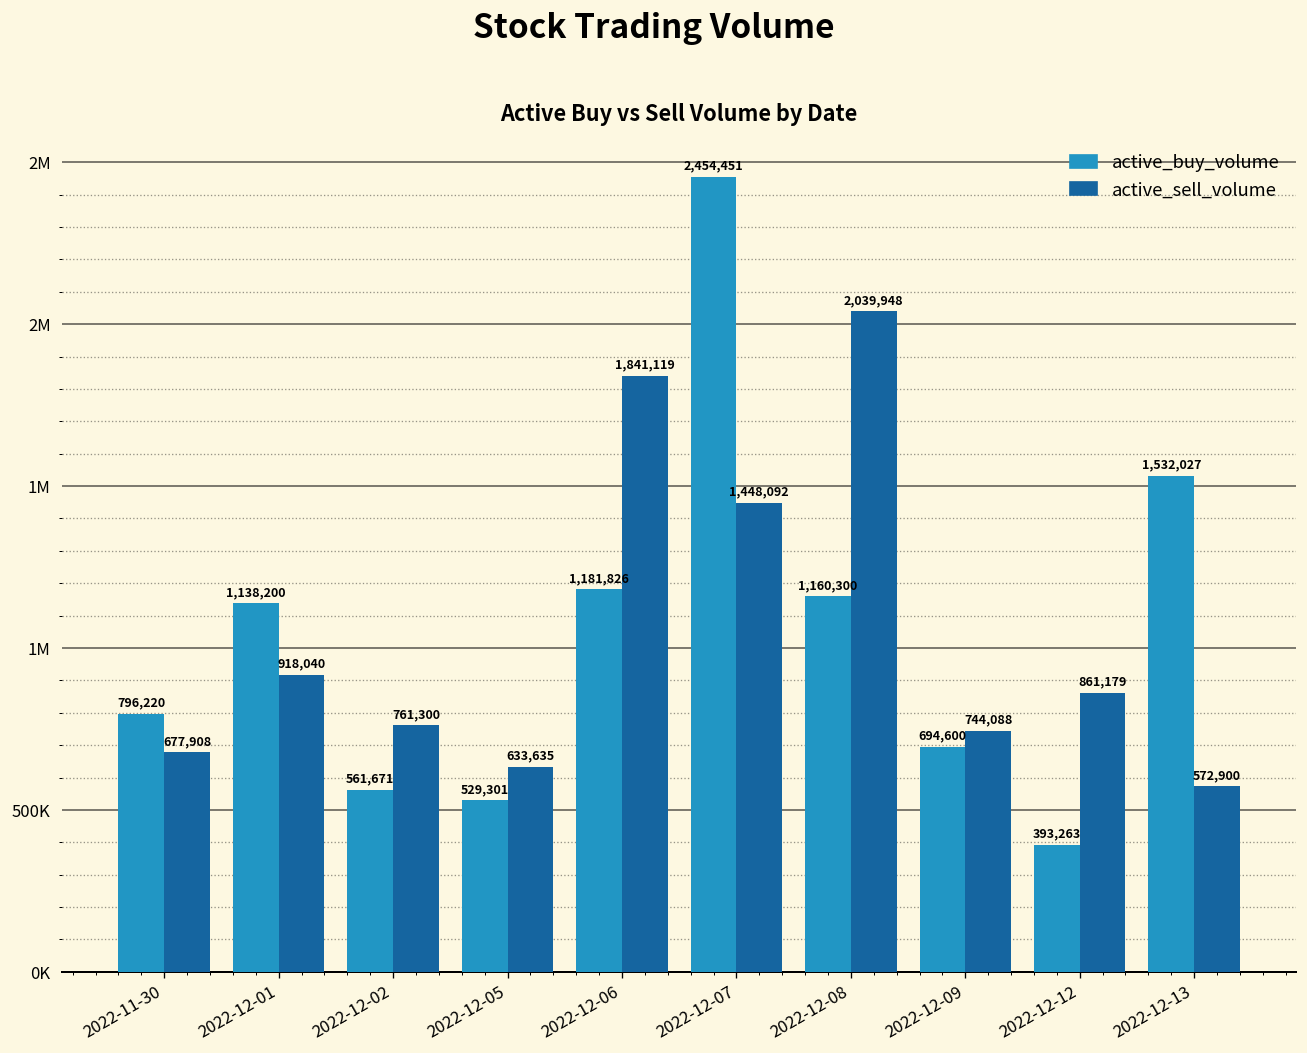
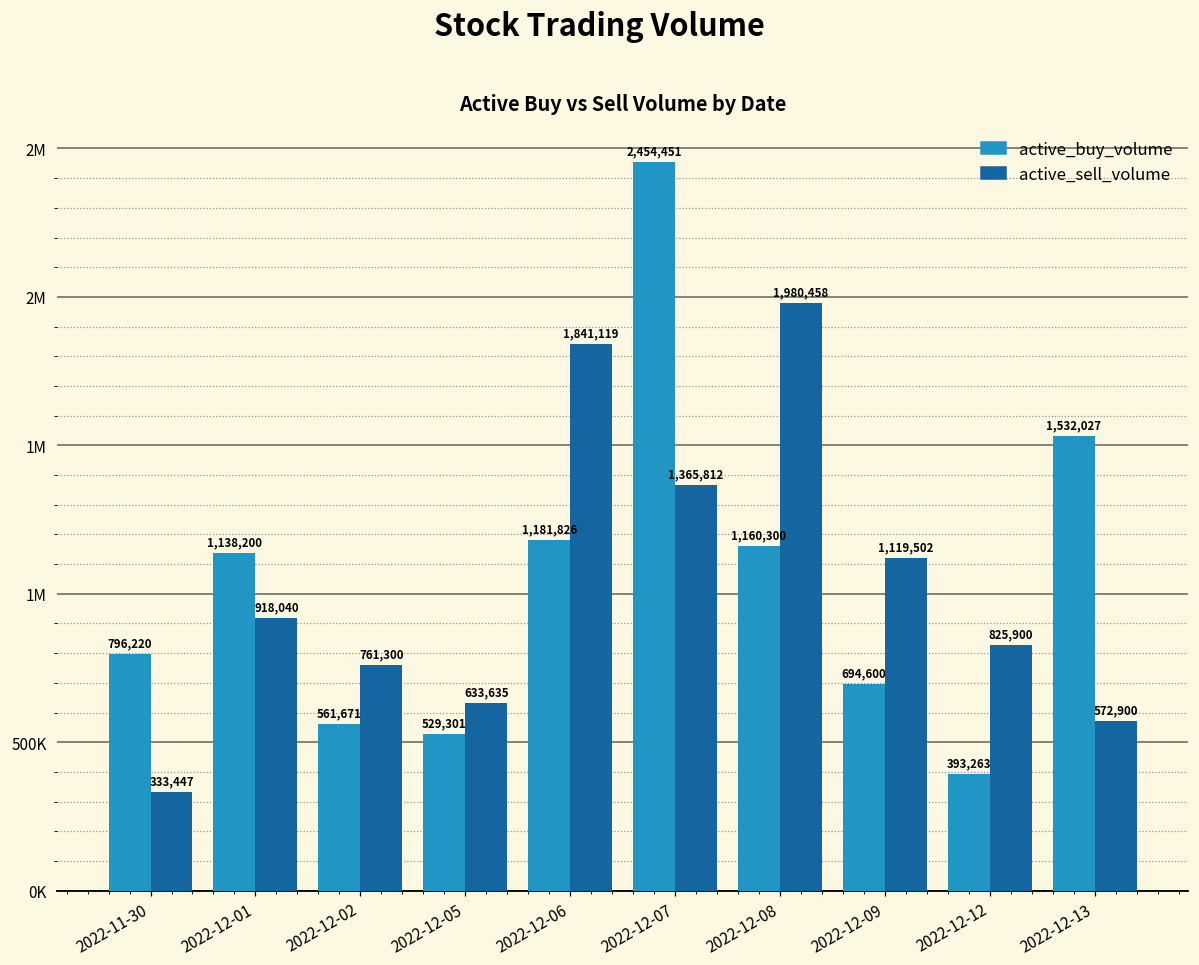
active_sell_volume, 2022-11-30: 677,908 -> 333,447
active_sell_volume, 2022-12-07: 1,448,092 -> 1,365,812
active_sell_volume, 2022-12-08: 2,039,948 -> 1,980,458
active_sell_volume, 2022-12-09: 744,088 -> 1,119,502
active_sell_volume, 2022-12-12: 861,179 -> 825,900
